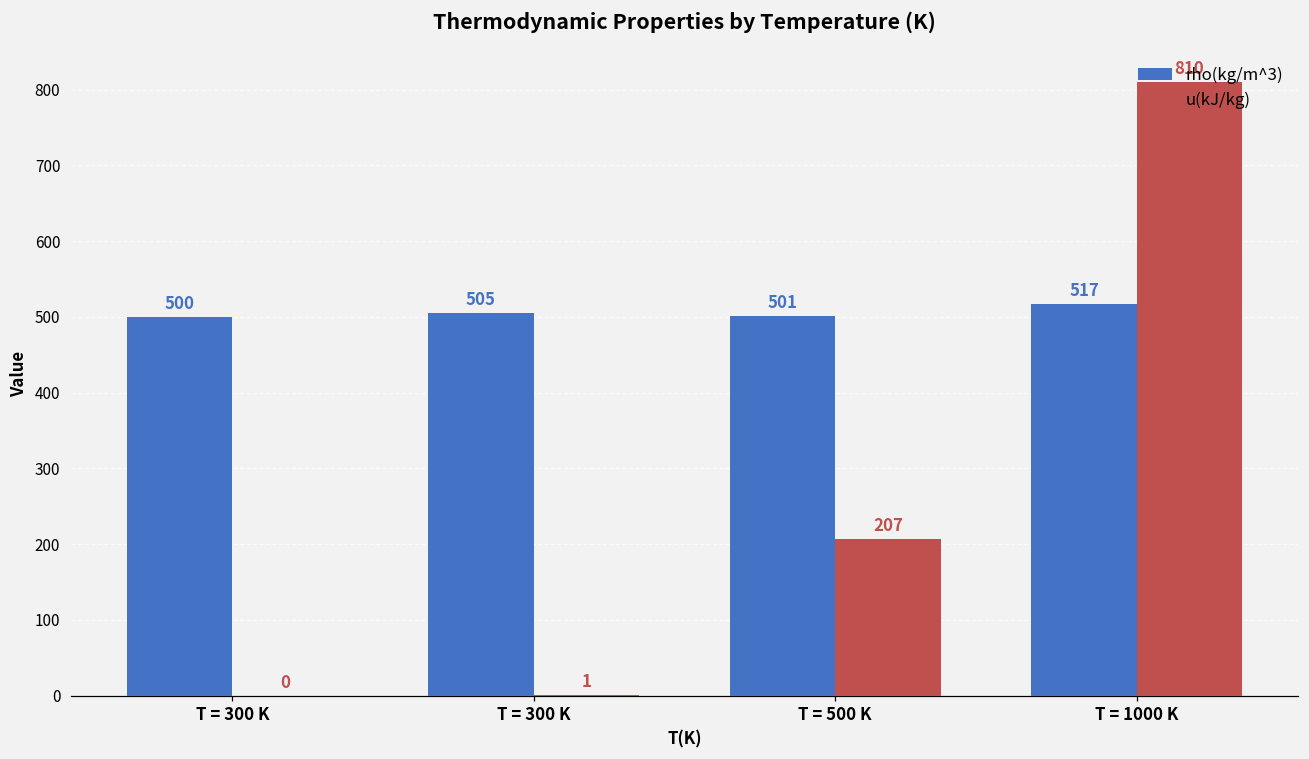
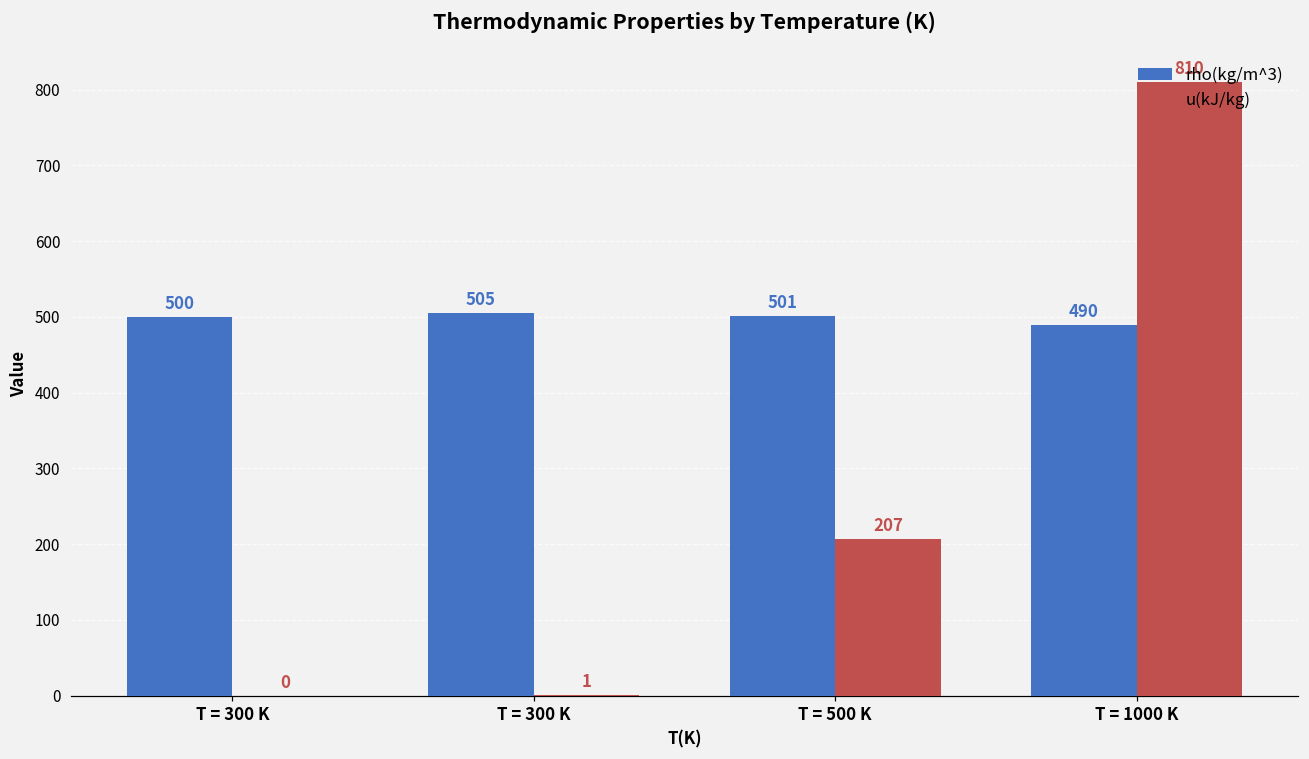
rho(kg/m^3), T = 1000 K: 517 -> 490
